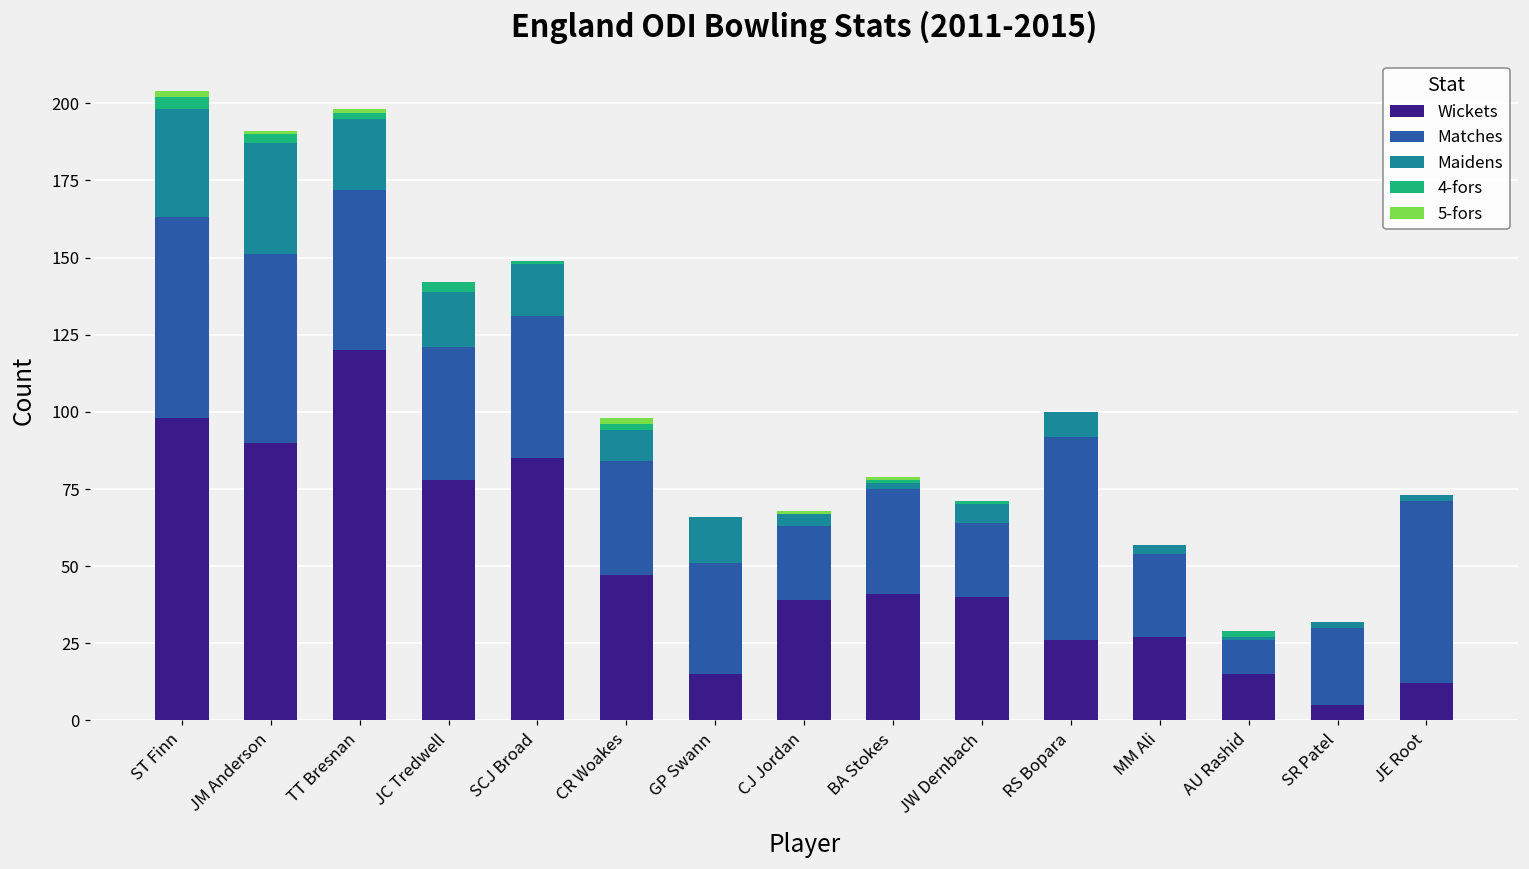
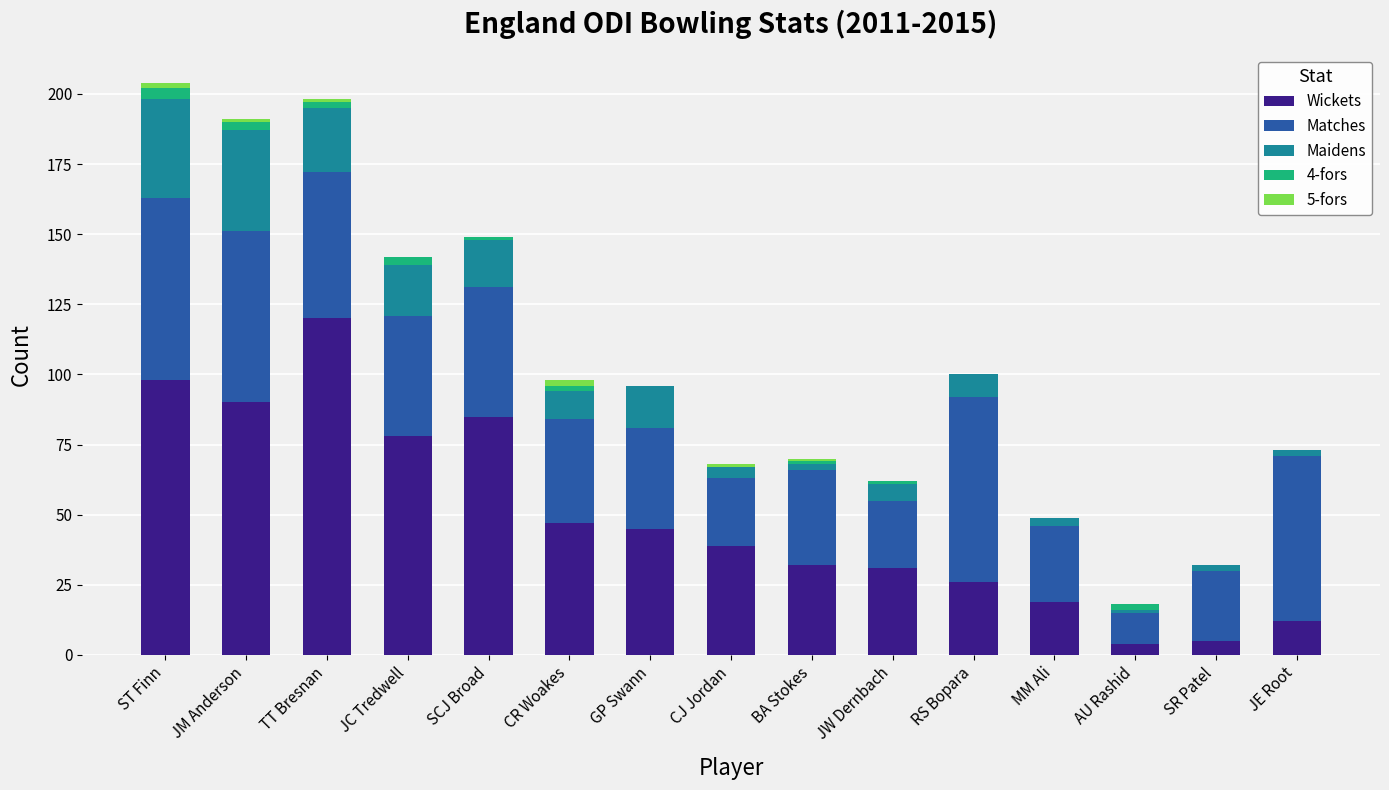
Wickets, GP Swann: 15 -> 45
Wickets, BA Stokes: 41 -> 32
Wickets, JW Dernbach: 40 -> 31
Wickets, MM Ali: 27 -> 19
Wickets, AU Rashid: 15 -> 4
